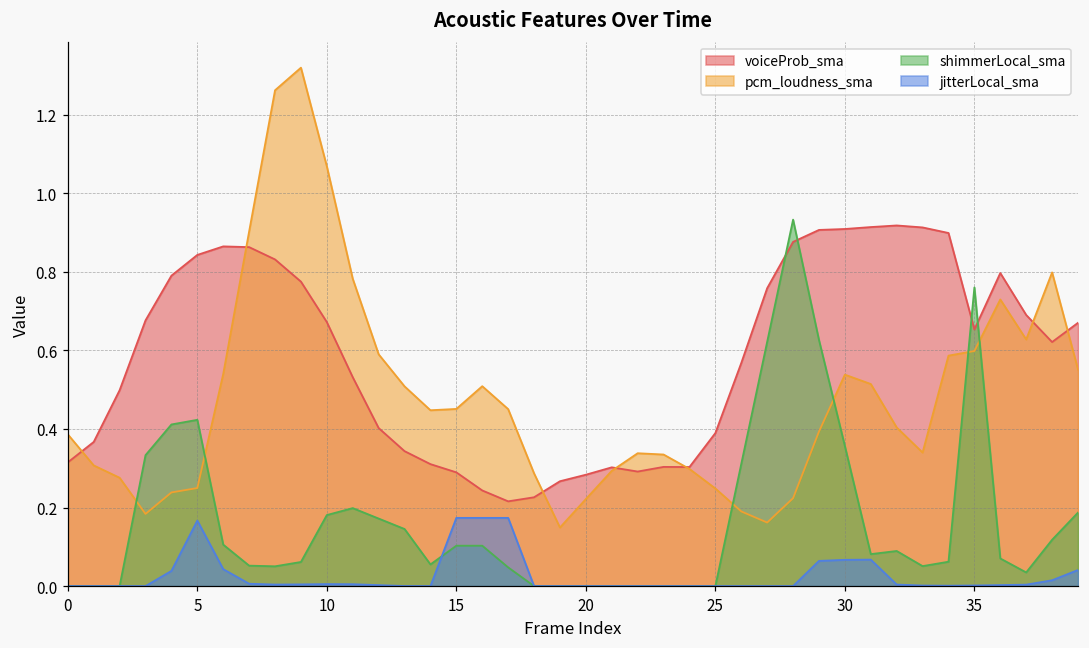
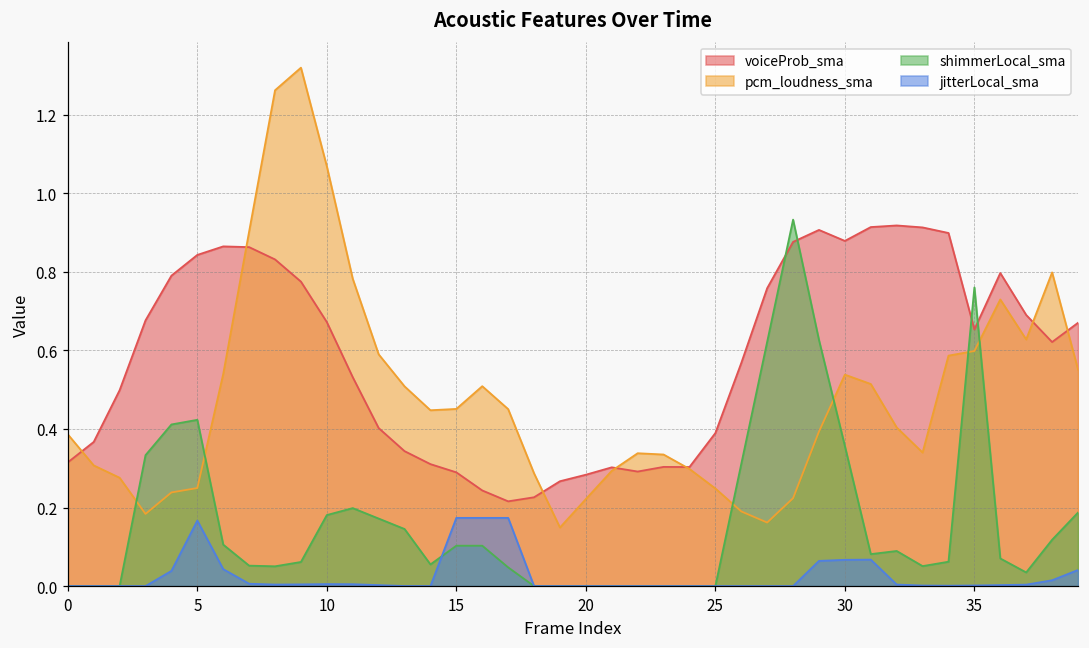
voiceProb_sma, 30: 0.91 -> 0.88
